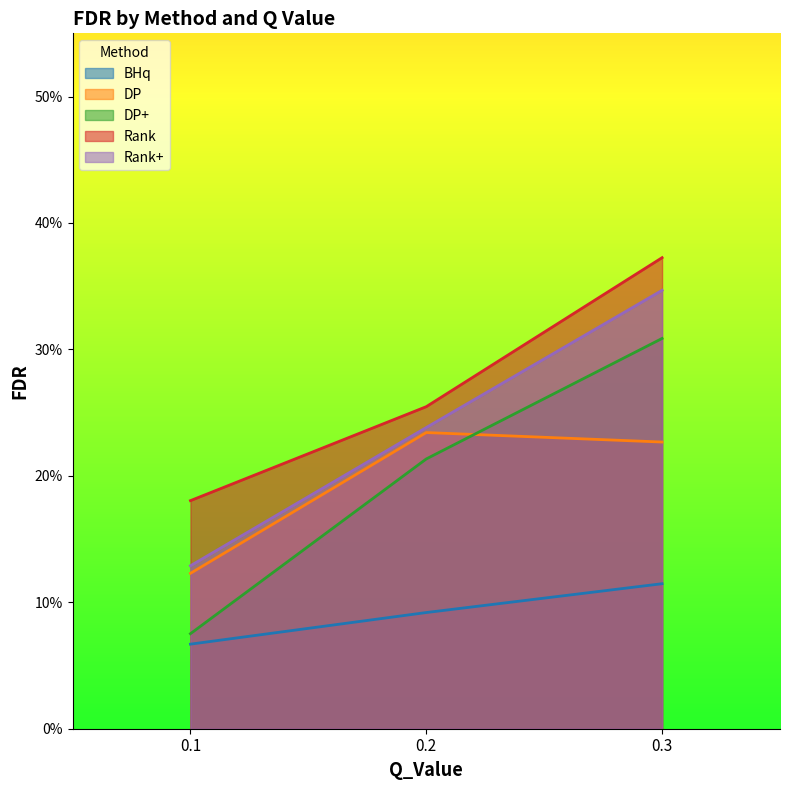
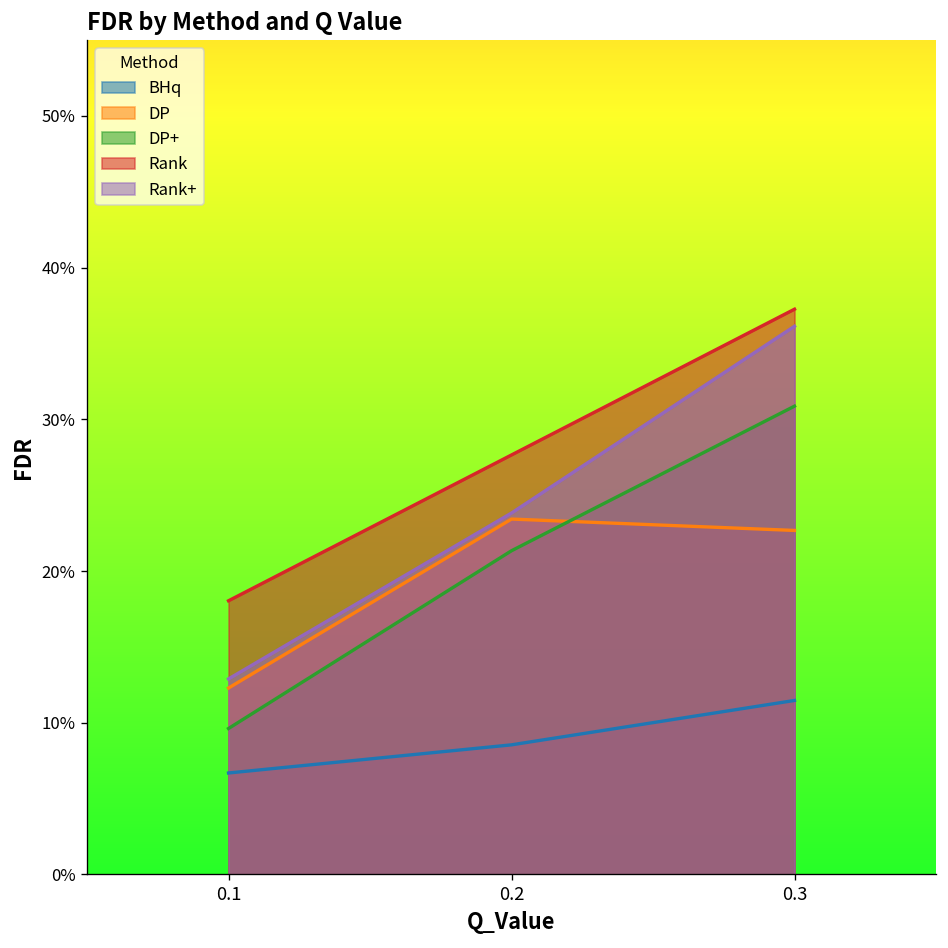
DP+, 0.1: 7.5% -> 9.6%
BHq, 0.2: 9.2% -> 8.5%
Rank, 0.2: 25.5% -> 27.7%
Rank+, 0.3: 34.7% -> 36.1%
